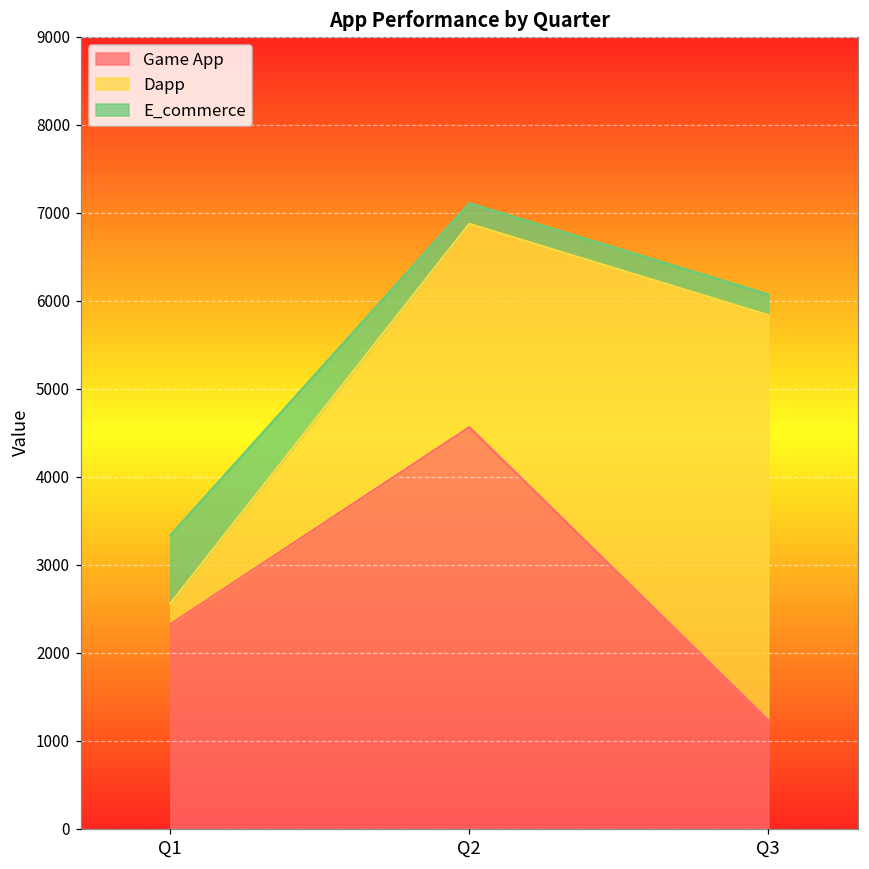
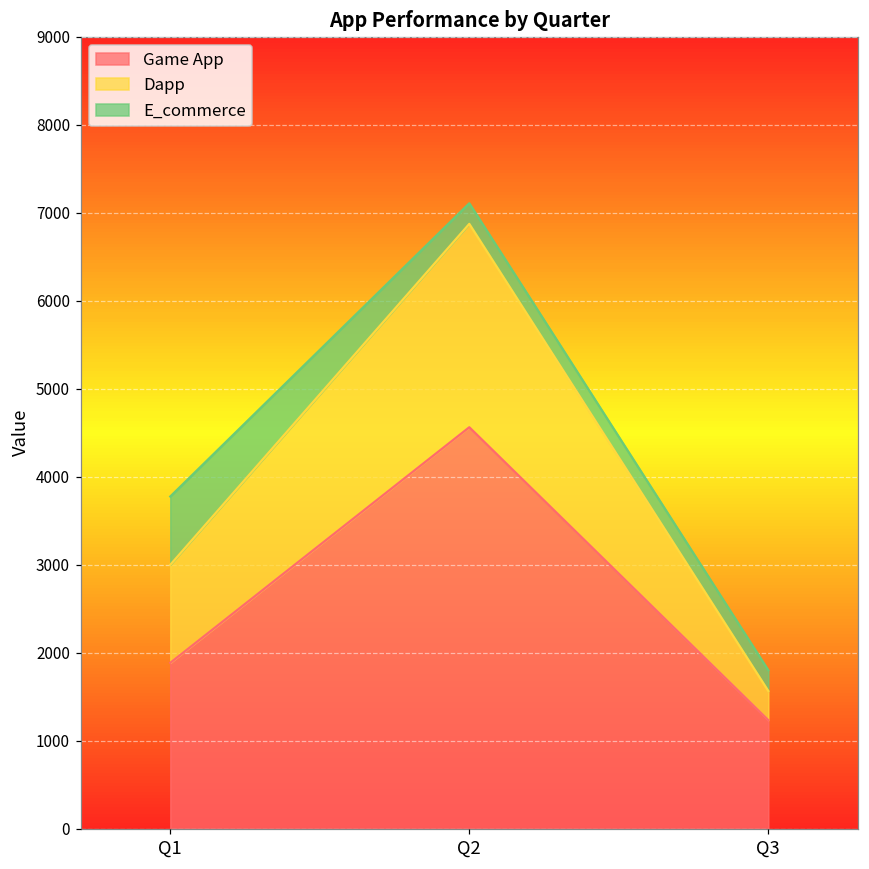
Game App, Q1: 2300 -> 1900
Dapp, Q1: 200 -> 1100
Dapp, Q3: 4600 -> 300
